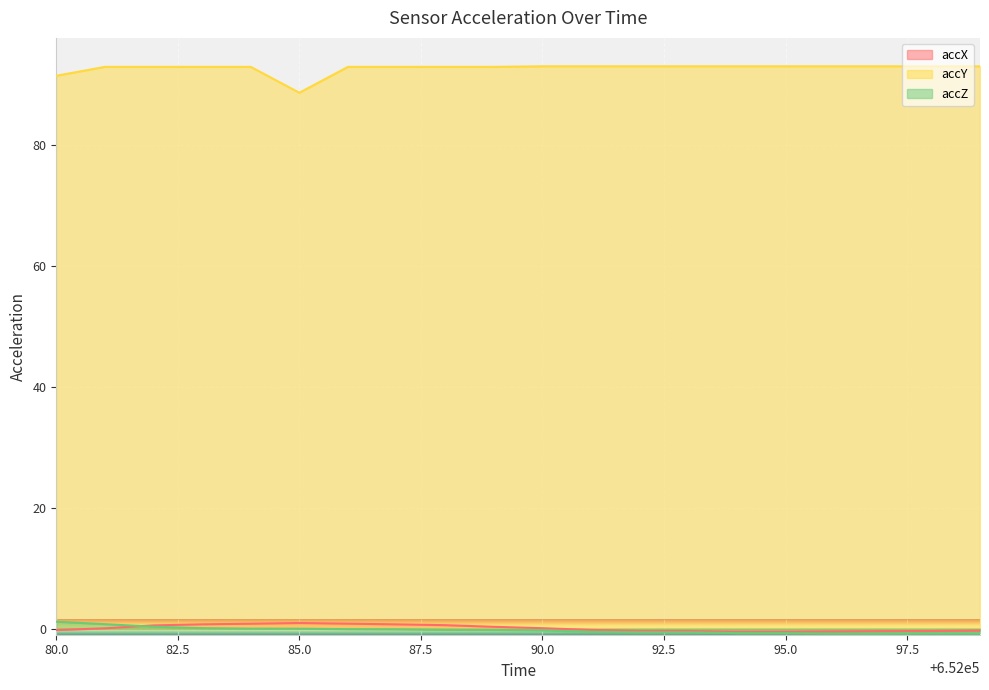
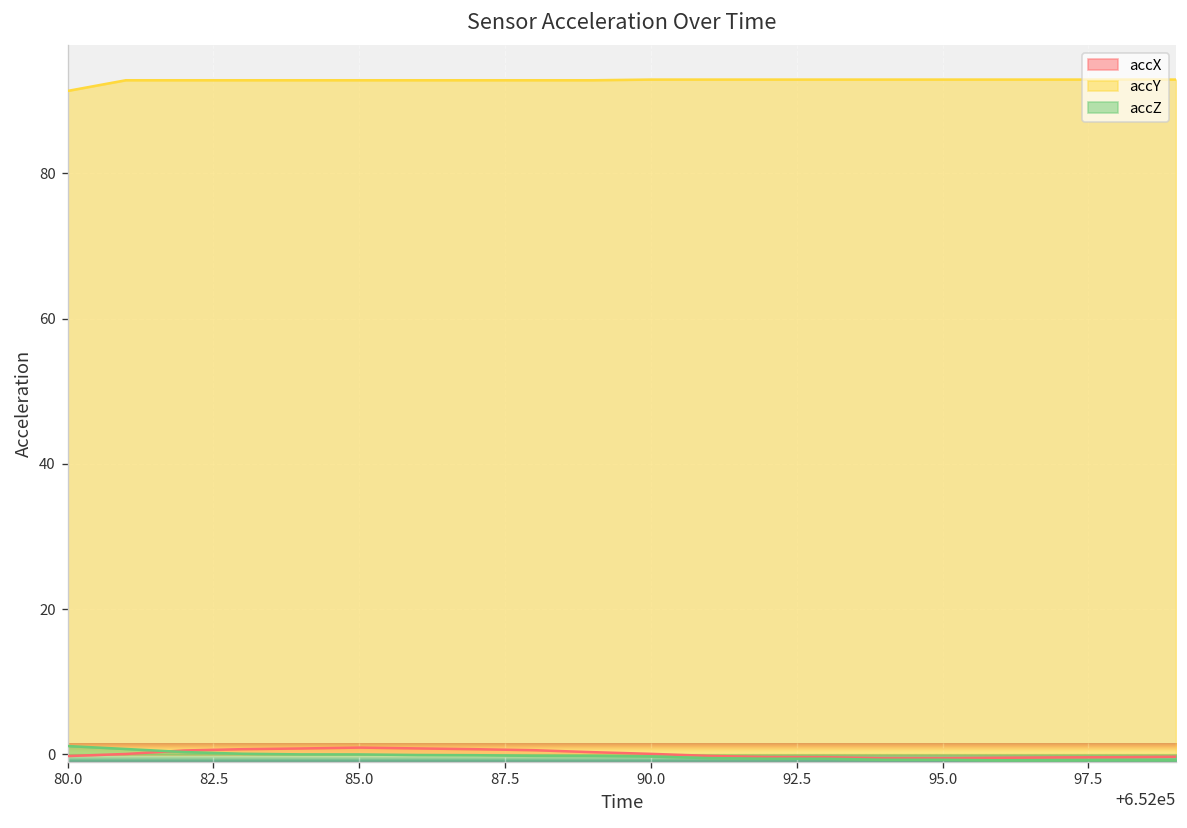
accY, 85.0: 89 -> 93
